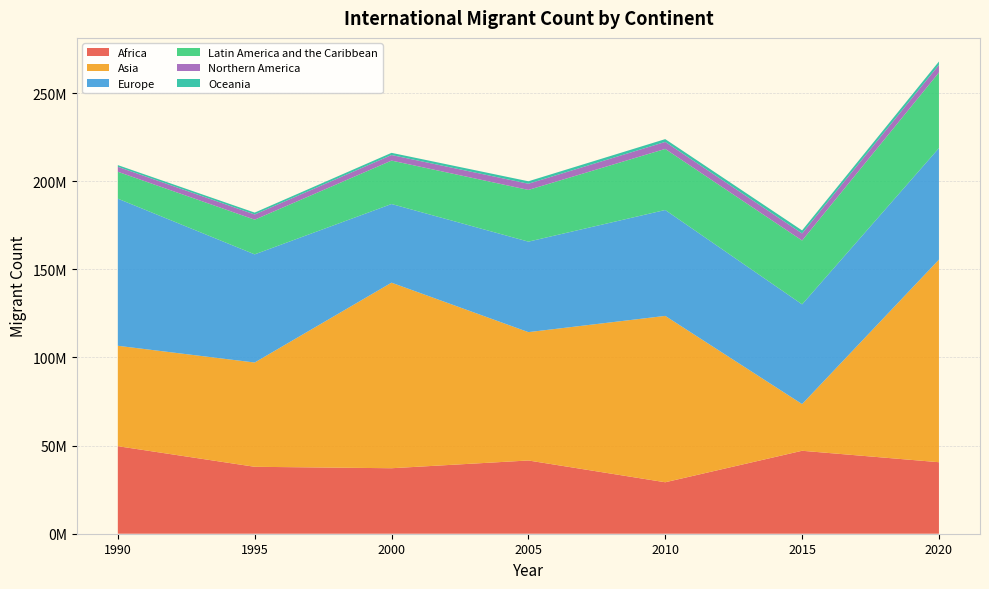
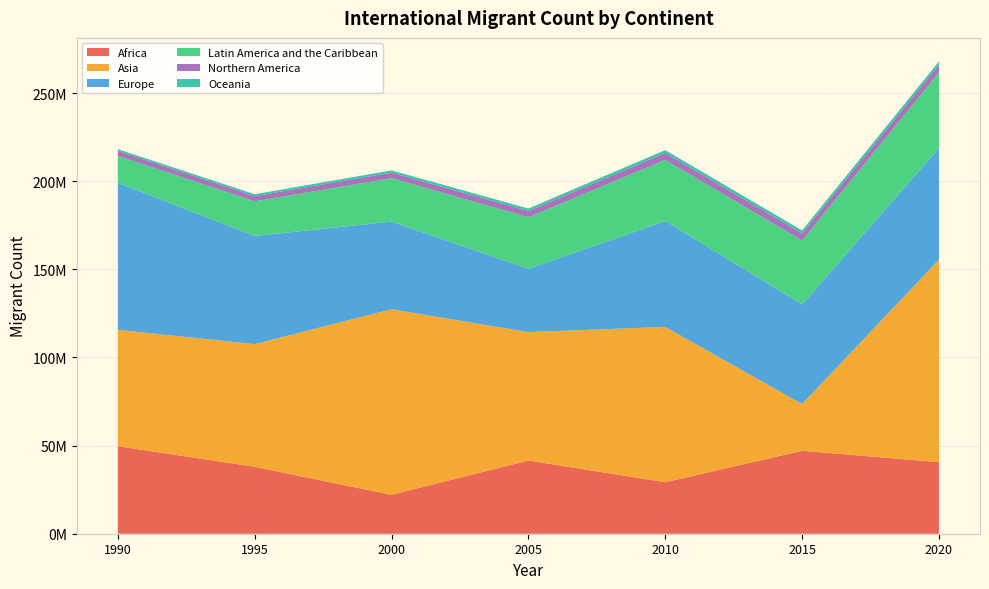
Asia, 1990: 57000000 -> 66000000
Asia, 1995: 59000000 -> 70000000
Africa, 2000: 37000000 -> 22000000
Europe, 2000: 45000000 -> 50000000
Europe, 2005: 51000000 -> 36000000
Asia, 2010: 94000000 -> 88000000
